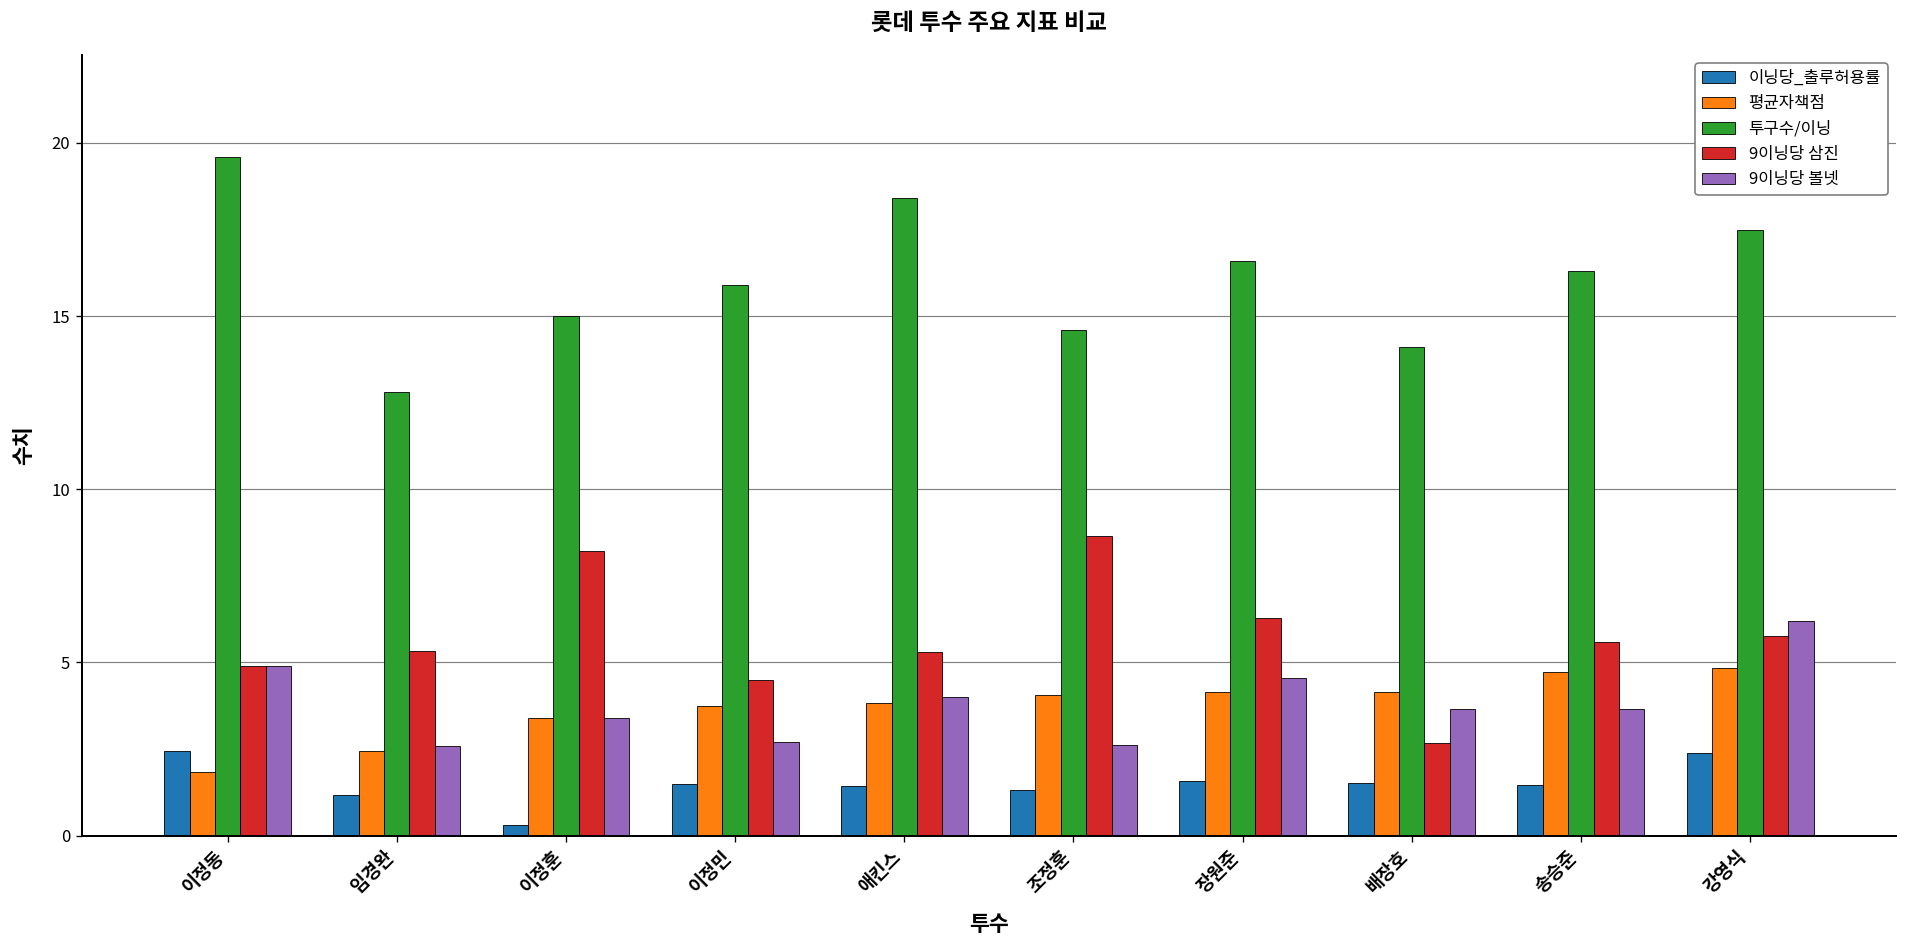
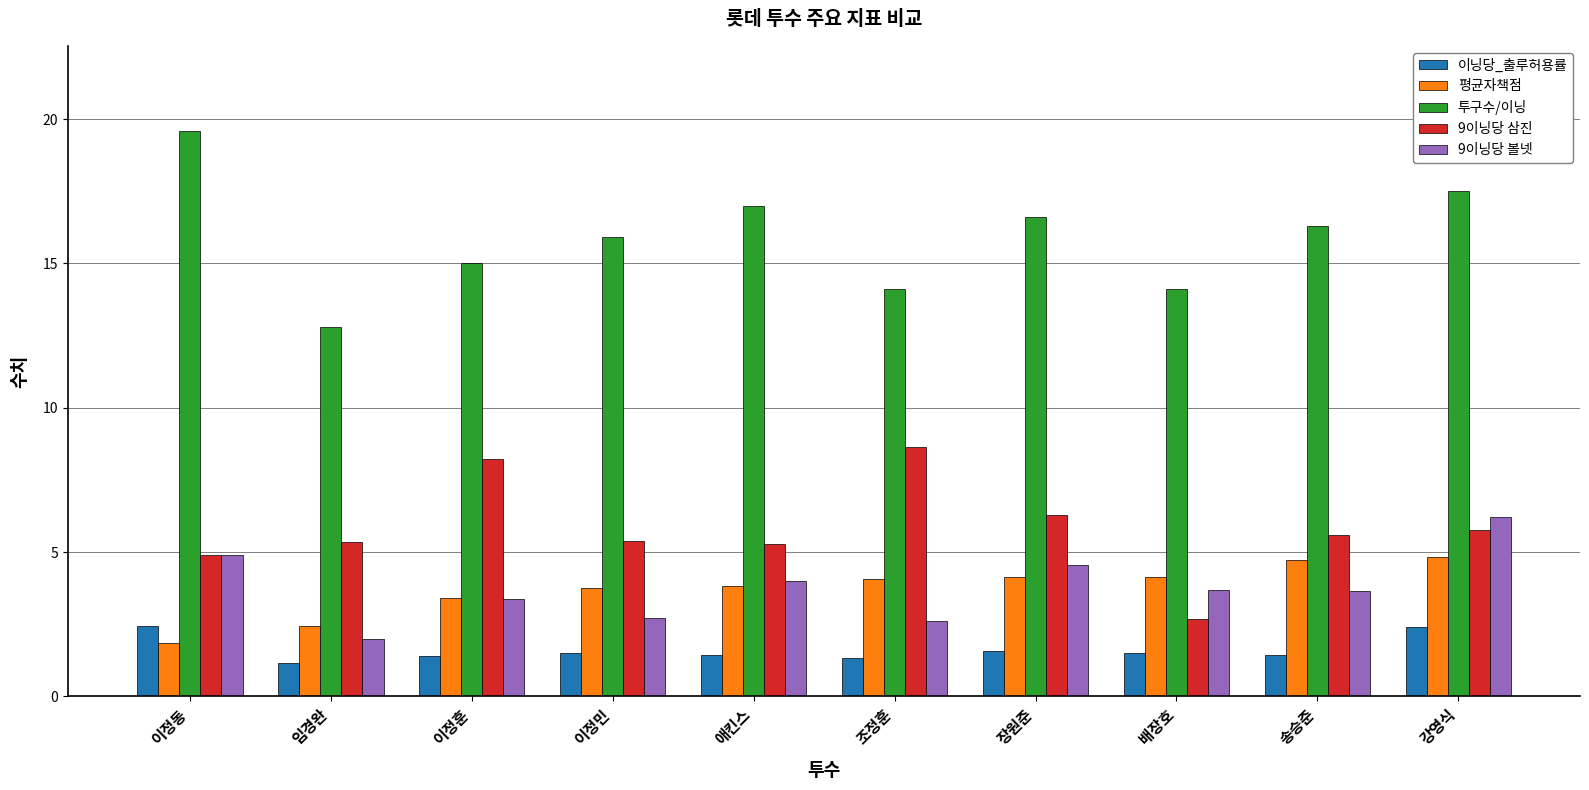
9이닝당 볼넷, 임경완: 2.6 -> 2.0
이닝당_출루허용률, 이정훈: 0.3 -> 1.4
9이닝당 삼진, 이정민: 4.5 -> 5.4
투구수/이닝, 애킨스: 18.4 -> 17.0
투구수/이닝, 조정훈: 14.6 -> 14.1
